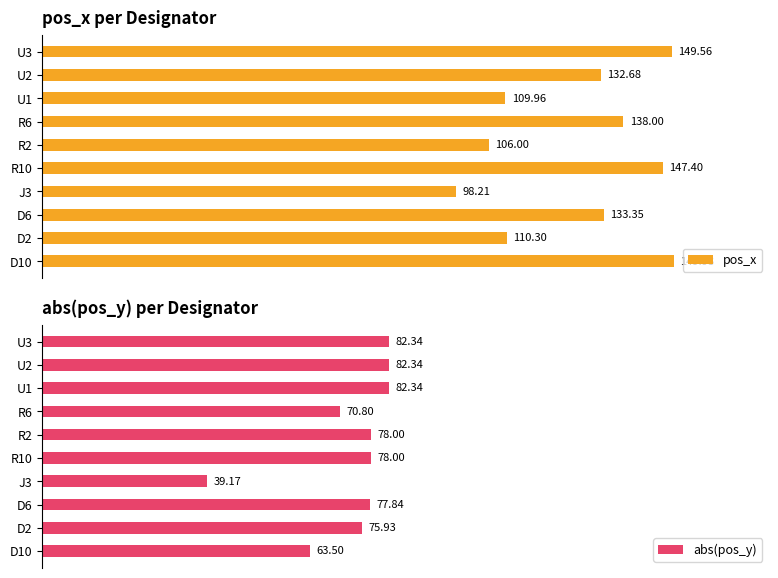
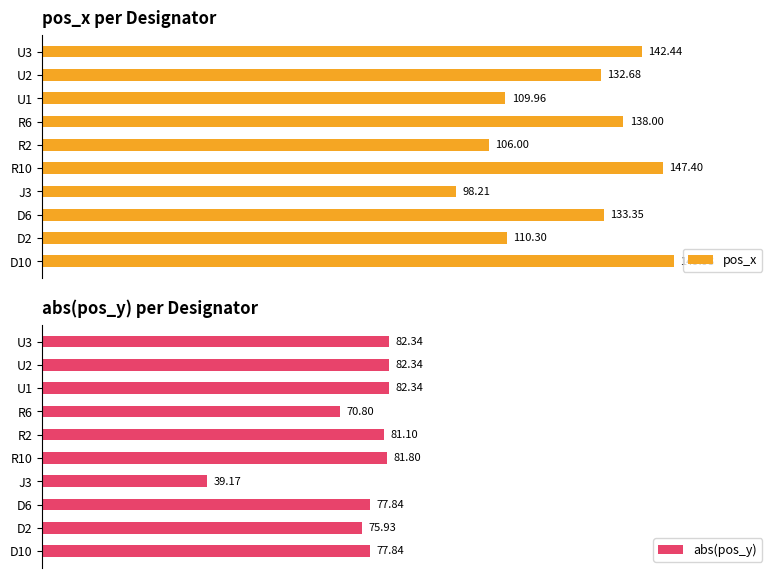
pos_x per Designator, U3: 149.56 -> 142.44
abs(pos_y) per Designator, R2: 78.00 -> 81.10
abs(pos_y) per Designator, R10: 78.00 -> 81.80
abs(pos_y) per Designator, D10: 63.50 -> 77.84
